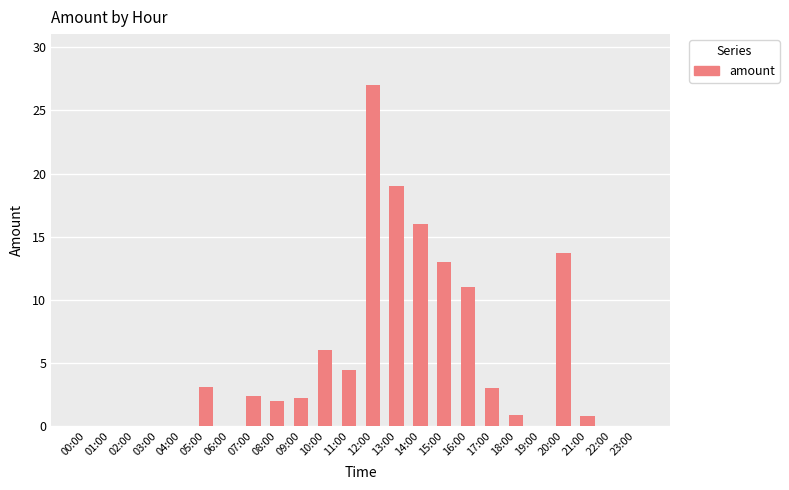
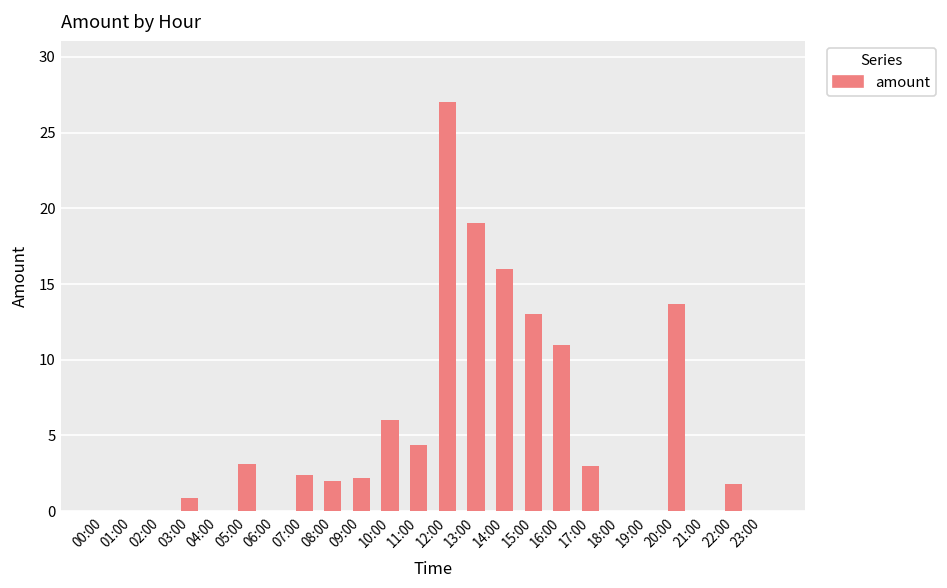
03:00: 0.0 -> 0.9
18:00: 0.9 -> 0.0
21:00: 0.8 -> 0.0
22:00: 0.0 -> 1.8
